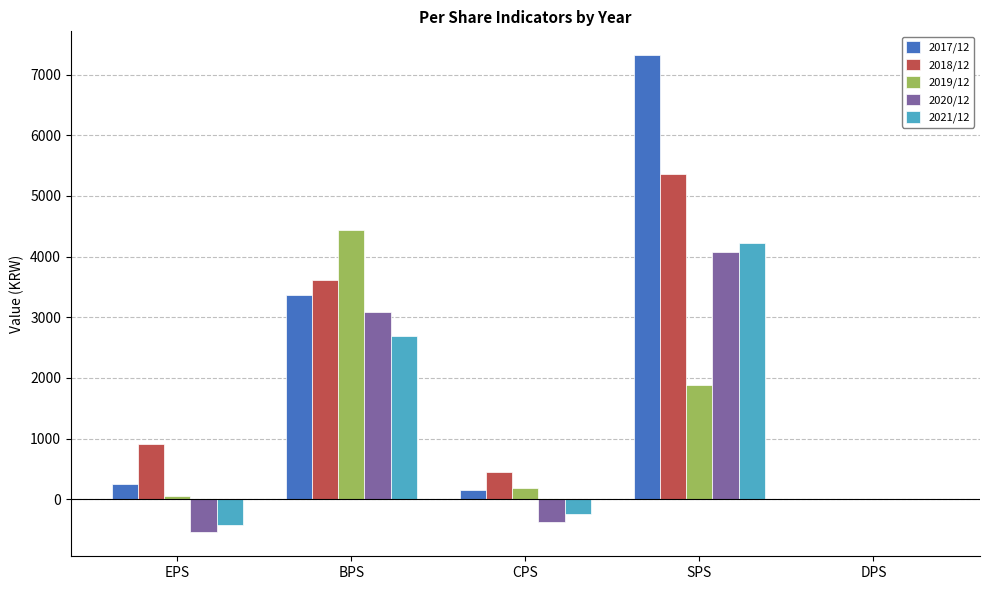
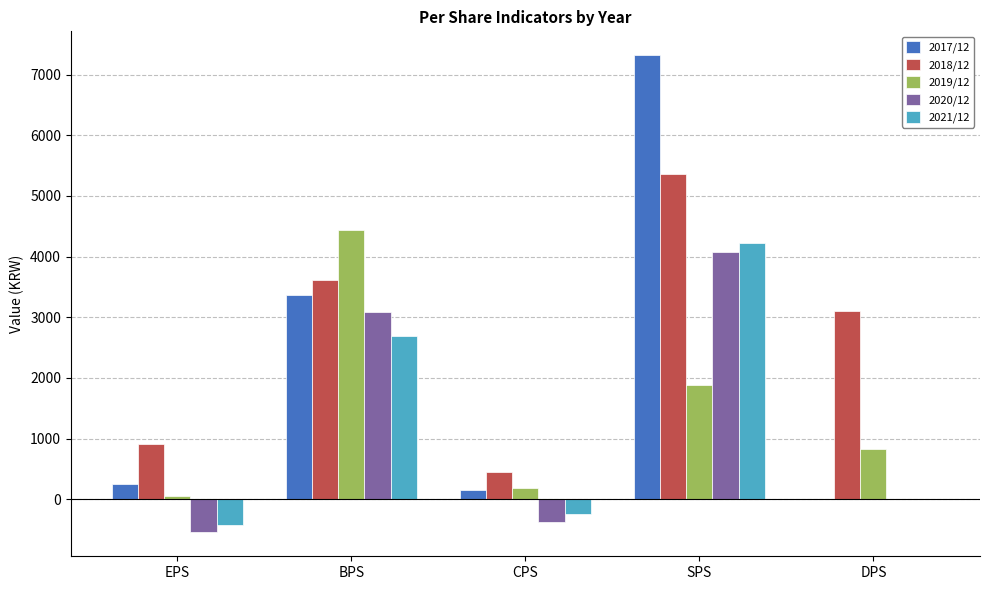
2018/12, DPS: 0 -> 3100
2019/12, DPS: 0 -> 800
